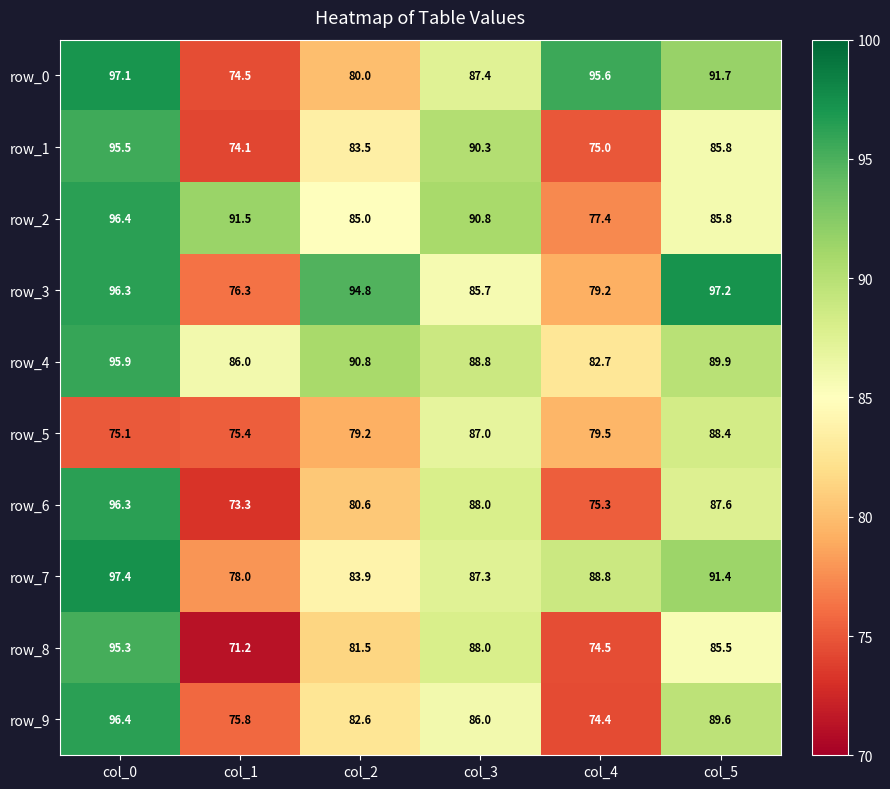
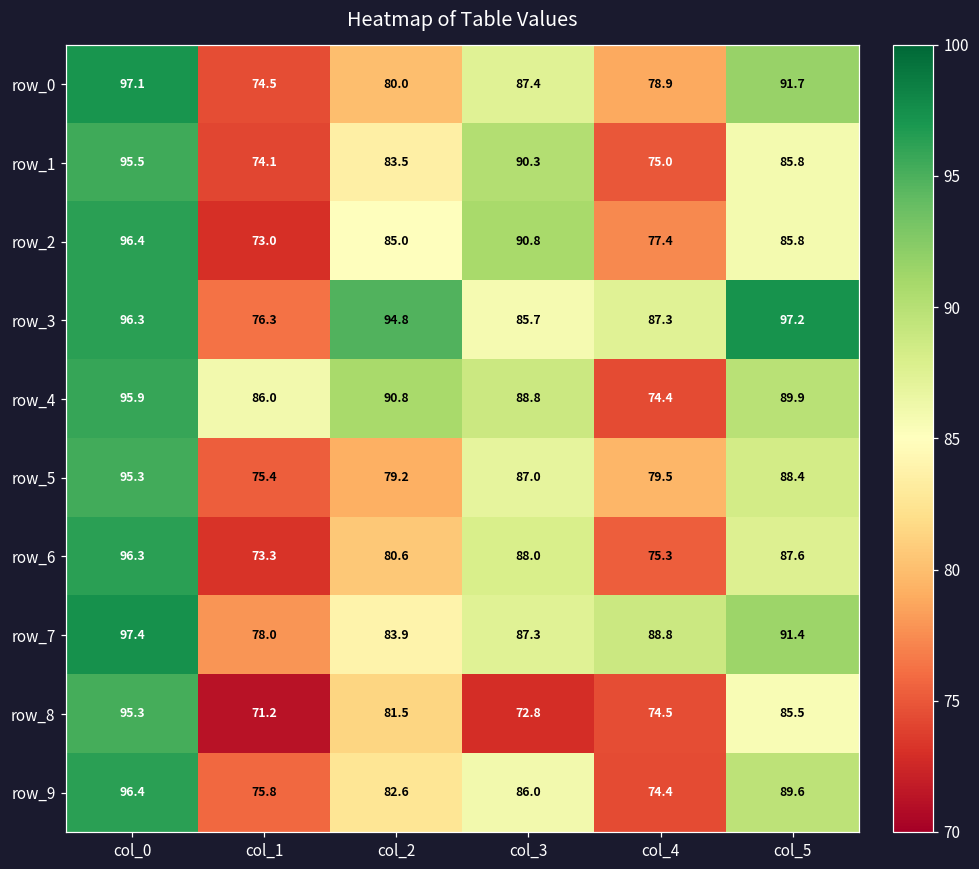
row_0, col_4: 95.6 -> 78.9
row_2, col_1: 91.5 -> 73.0
row_3, col_4: 79.2 -> 87.3
row_4, col_4: 82.7 -> 74.4
row_5, col_0: 75.1 -> 95.3
row_8, col_3: 88.0 -> 72.8
